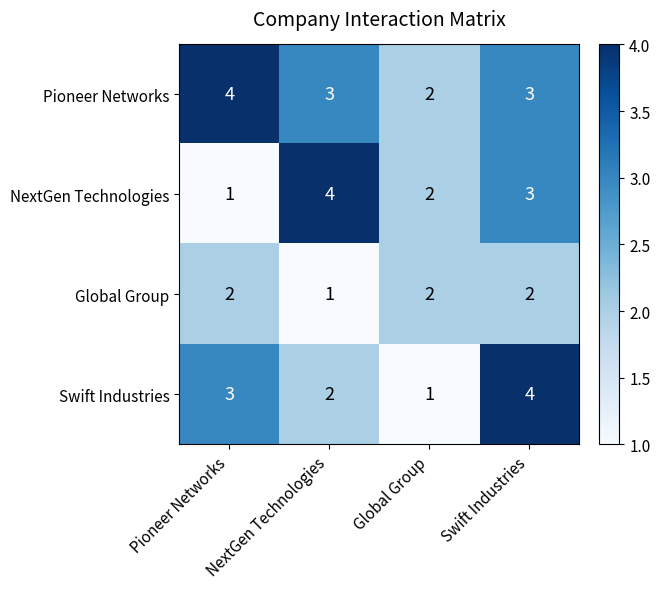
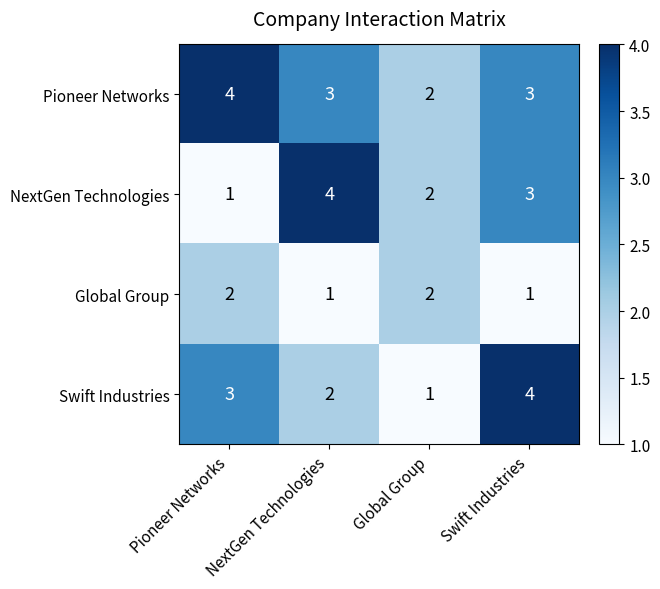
Global Group, Swift Industries: 2 -> 1
